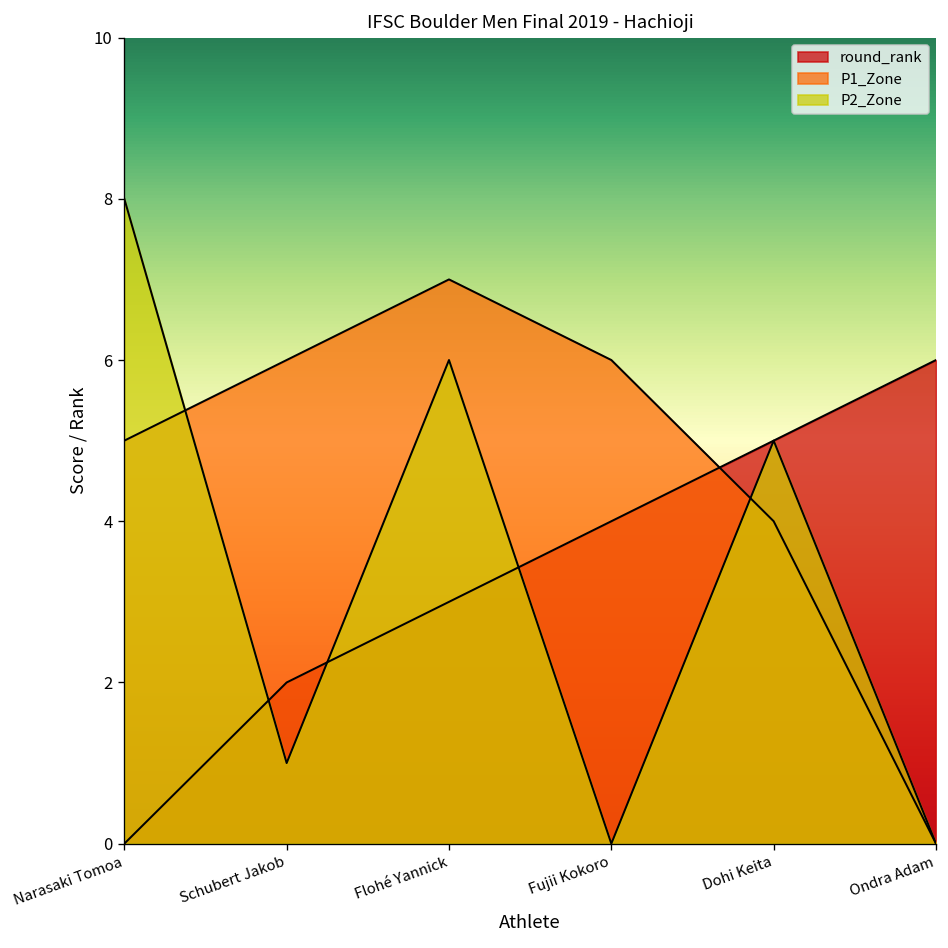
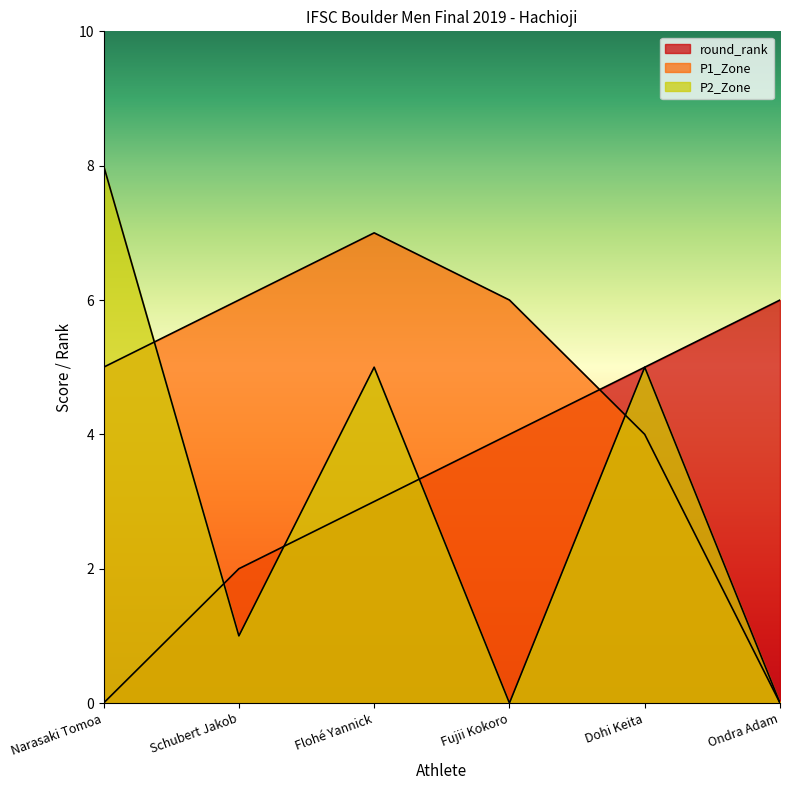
P2_Zone, Flohé Yannick: 6 -> 5
